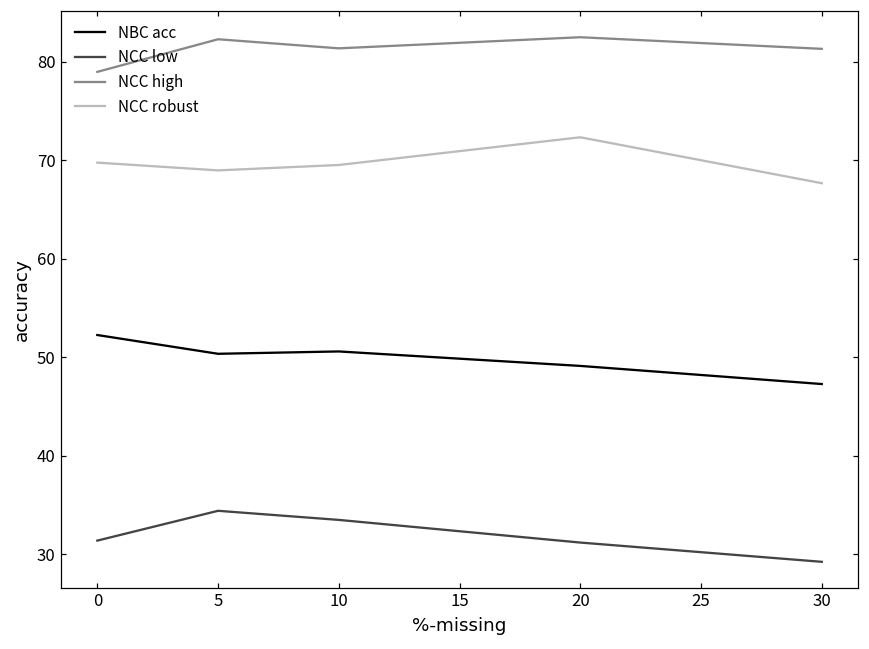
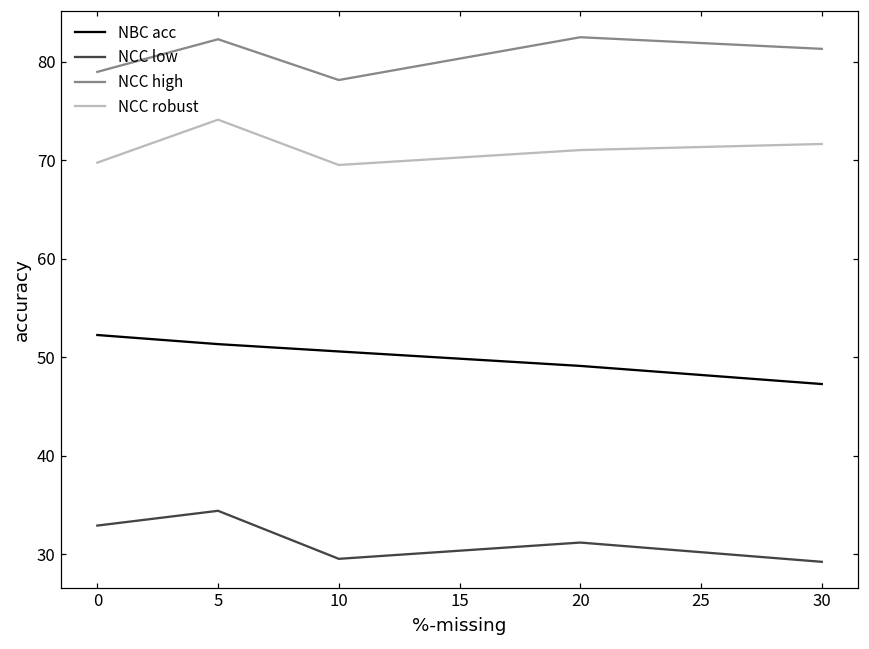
NCC low, 0: 31 -> 33
NBC acc, 5: 50 -> 51
NCC robust, 5: 69 -> 74
NCC low, 10: 33 -> 30
NCC high, 10: 81 -> 78
NCC robust, 20: 72 -> 71
NCC robust, 30: 68 -> 72
